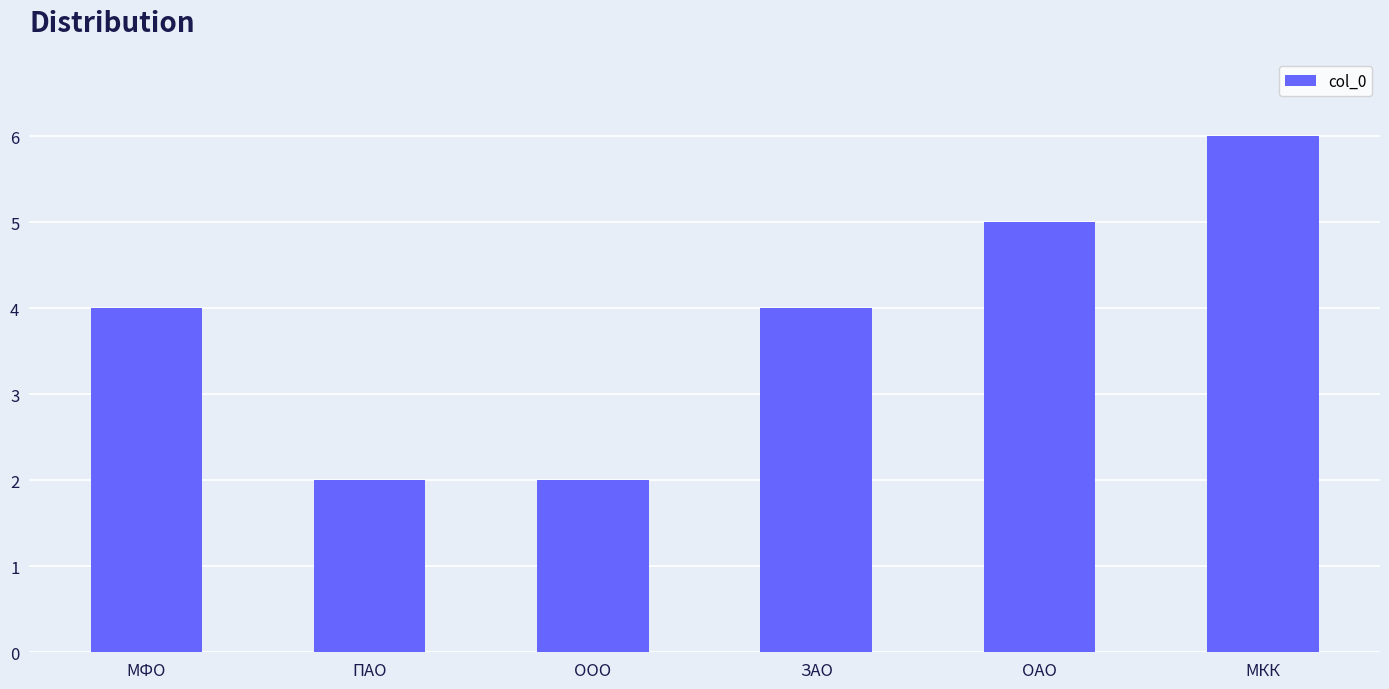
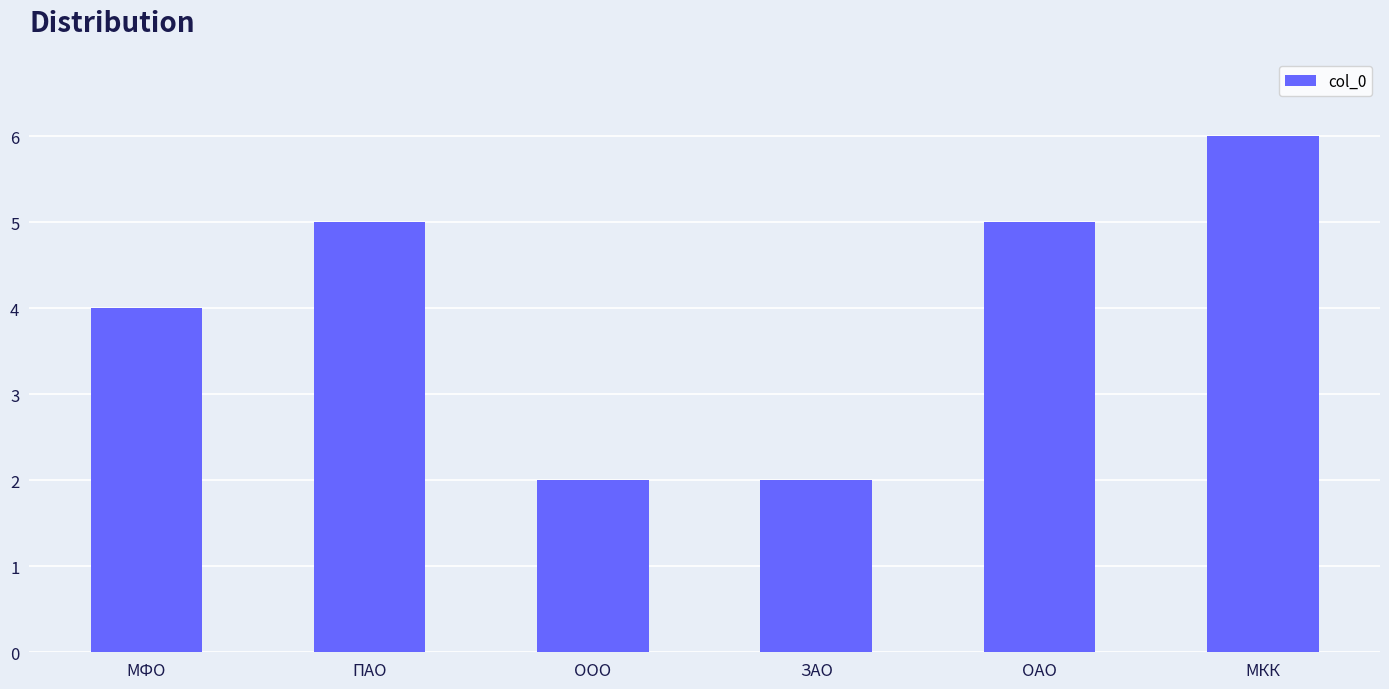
ПАО: 2 -> 5
ЗАО: 4 -> 2
